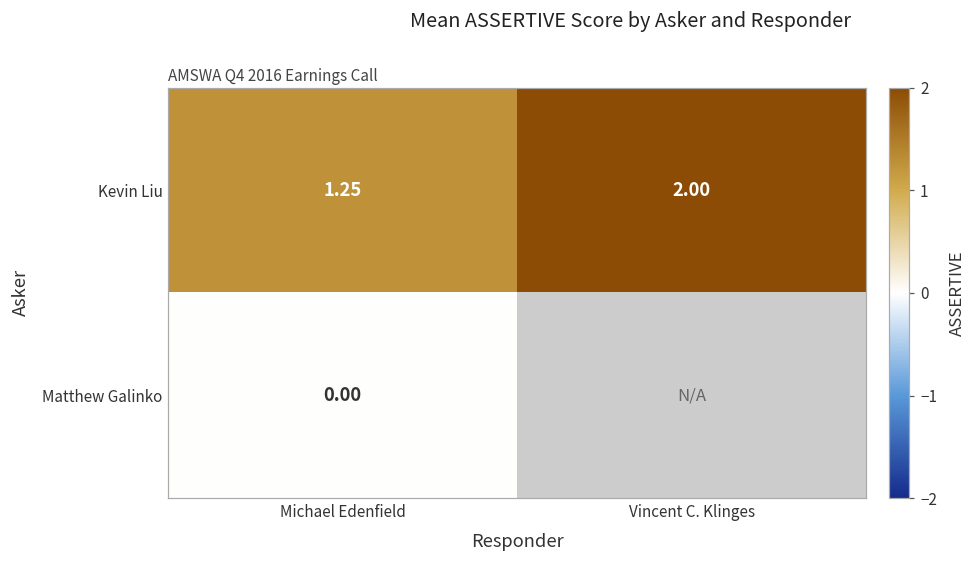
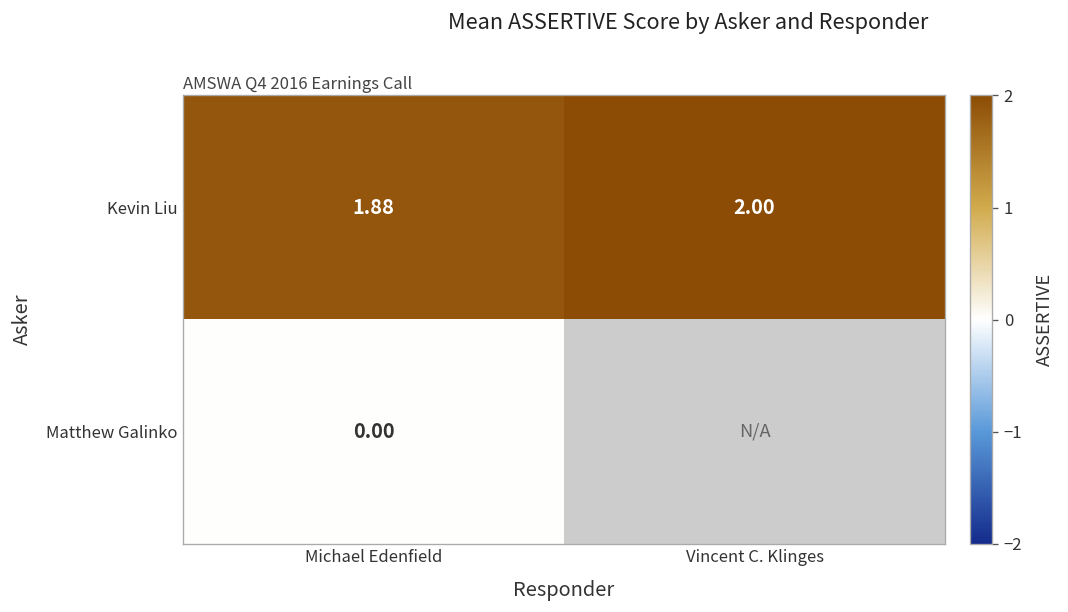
Kevin Liu, Michael Edenfield: 1.25 -> 1.88
